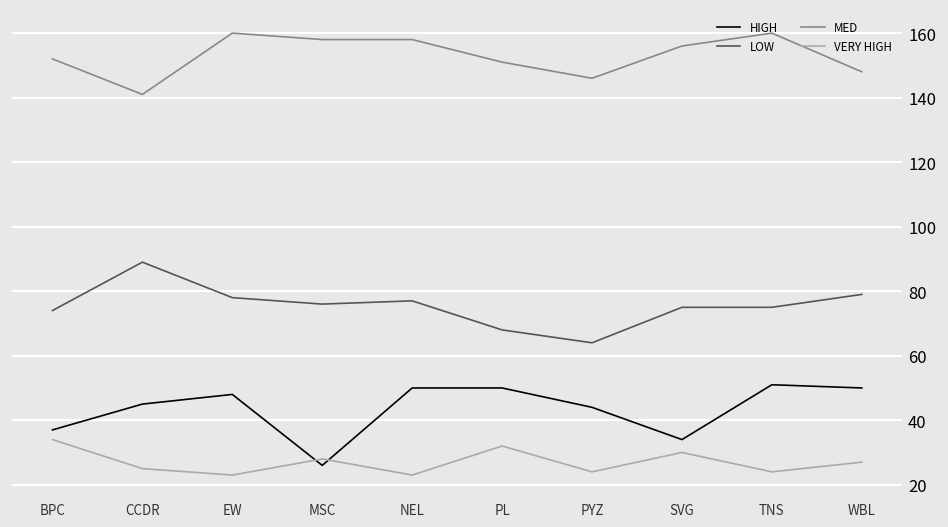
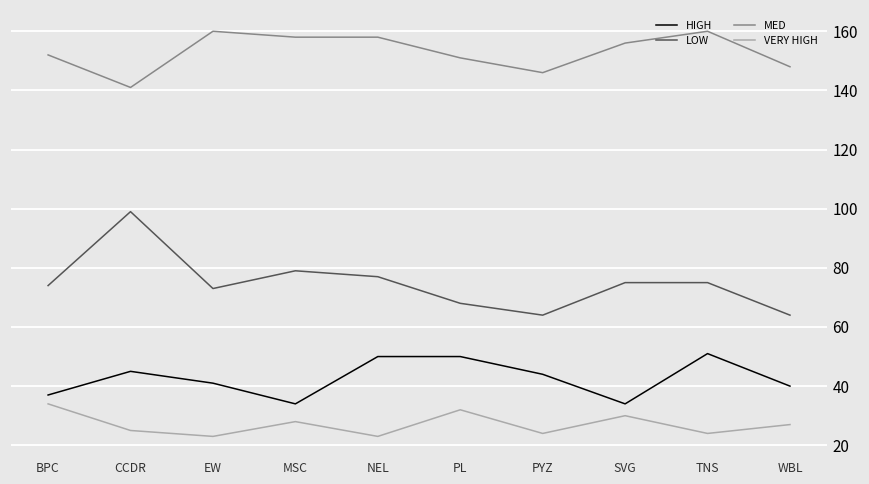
LOW, CCDR: 89 -> 99
HIGH, EW: 48 -> 41
LOW, EW: 78 -> 73
HIGH, MSC: 26 -> 34
LOW, MSC: 76 -> 79
HIGH, WBL: 50 -> 40
LOW, WBL: 79 -> 64
